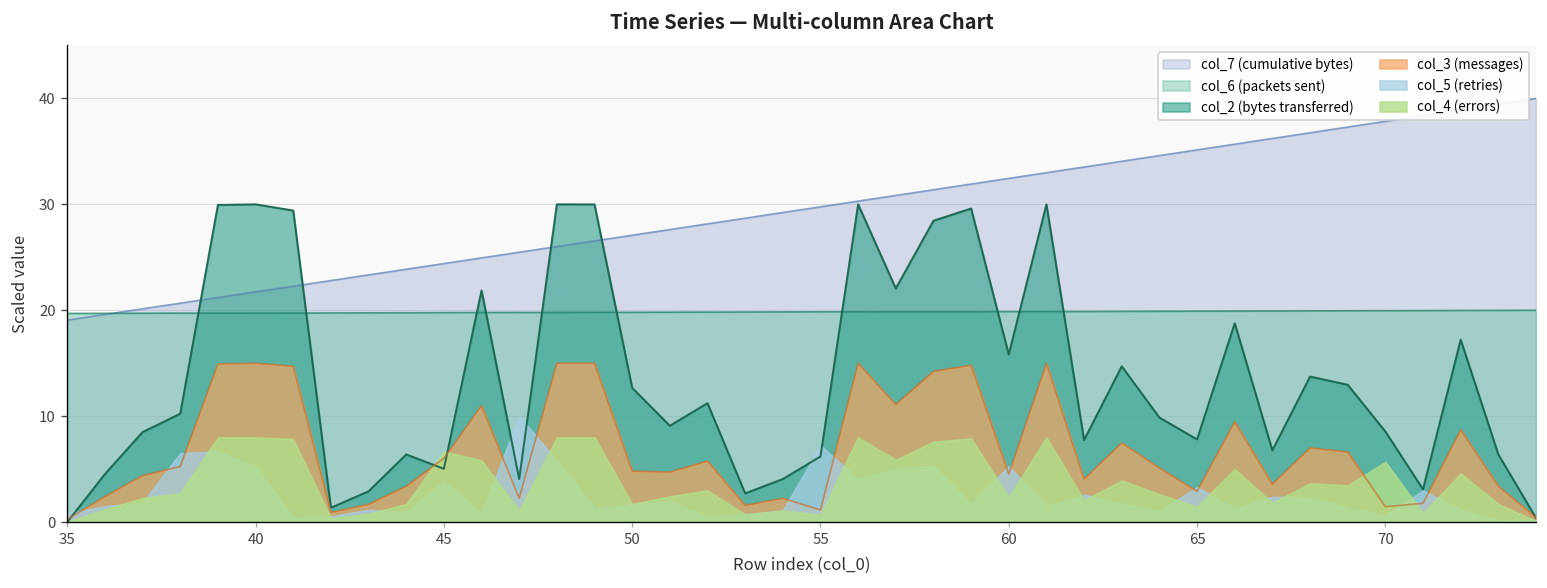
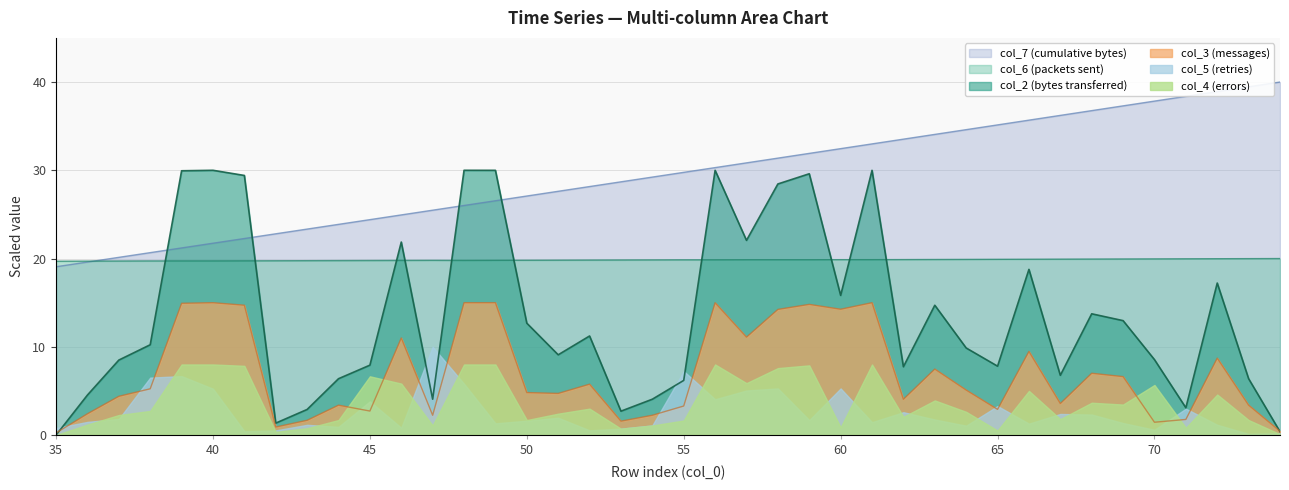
col_2 (bytes transferred), 45: 5 -> 8
col_3 (messages), 45: 6 -> 3
col_3 (messages), 55: 1 -> 3
col_4 (errors), 55: 1 -> 2
col_3 (messages), 60: 5 -> 14
col_4 (errors), 60: 2 -> 1
col_4 (errors), 65: 1.4 -> 0.5
